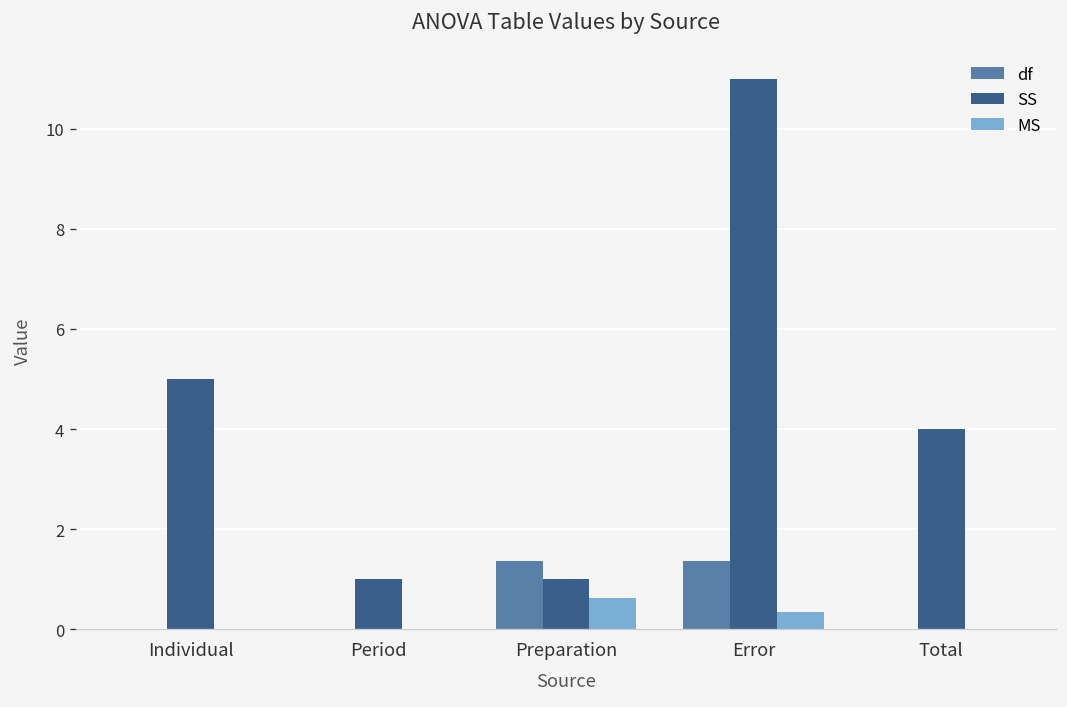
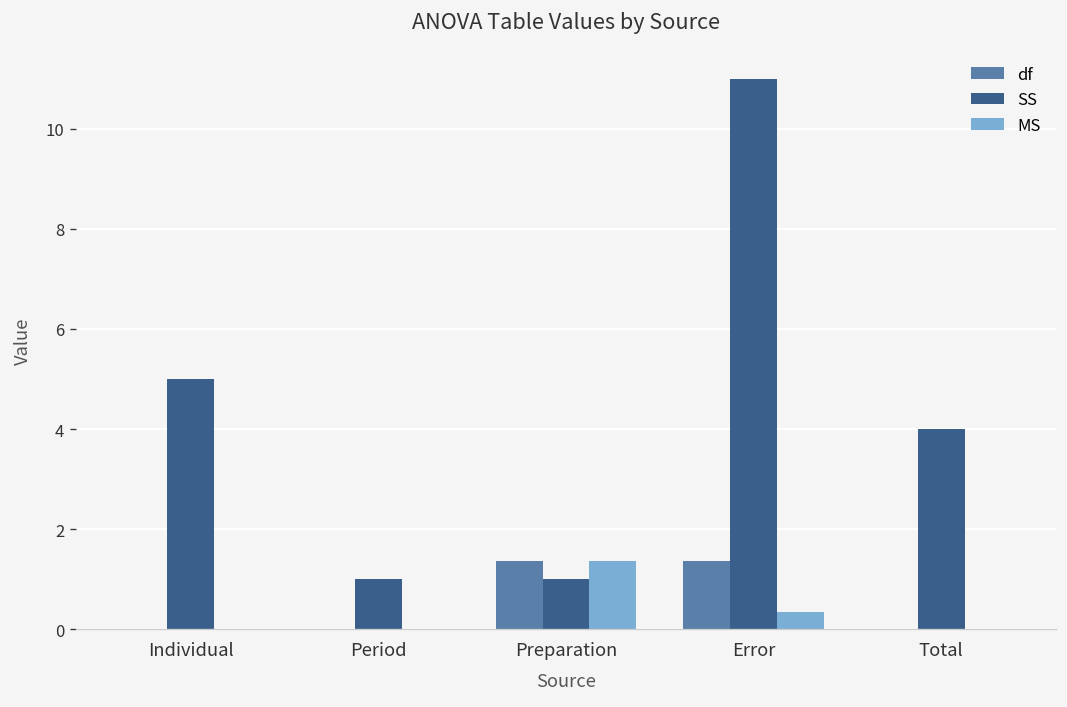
MS, Preparation: 0.6 -> 1.4
